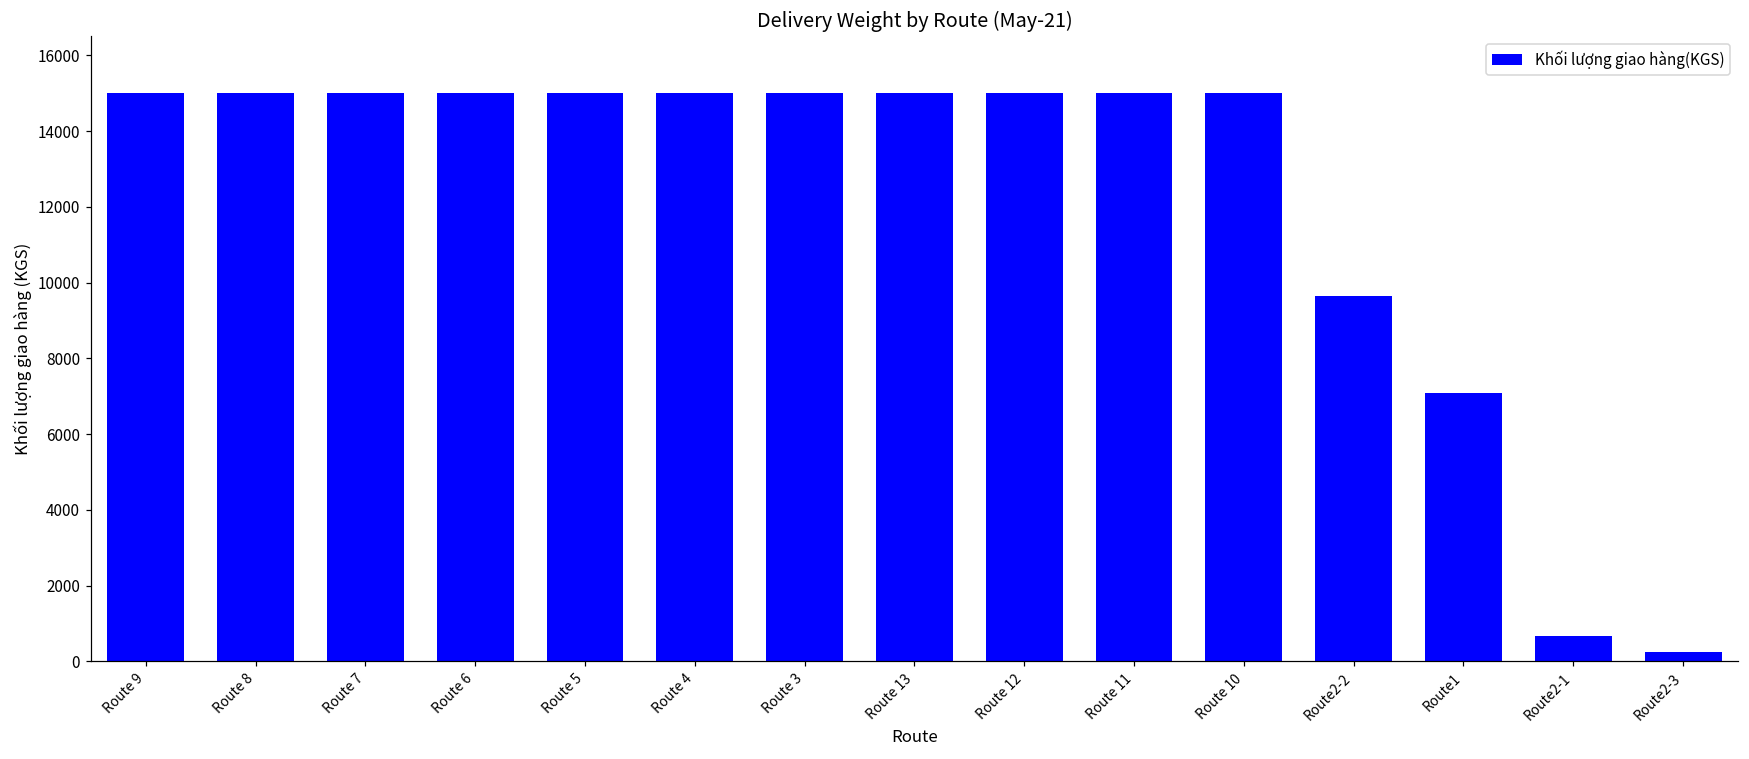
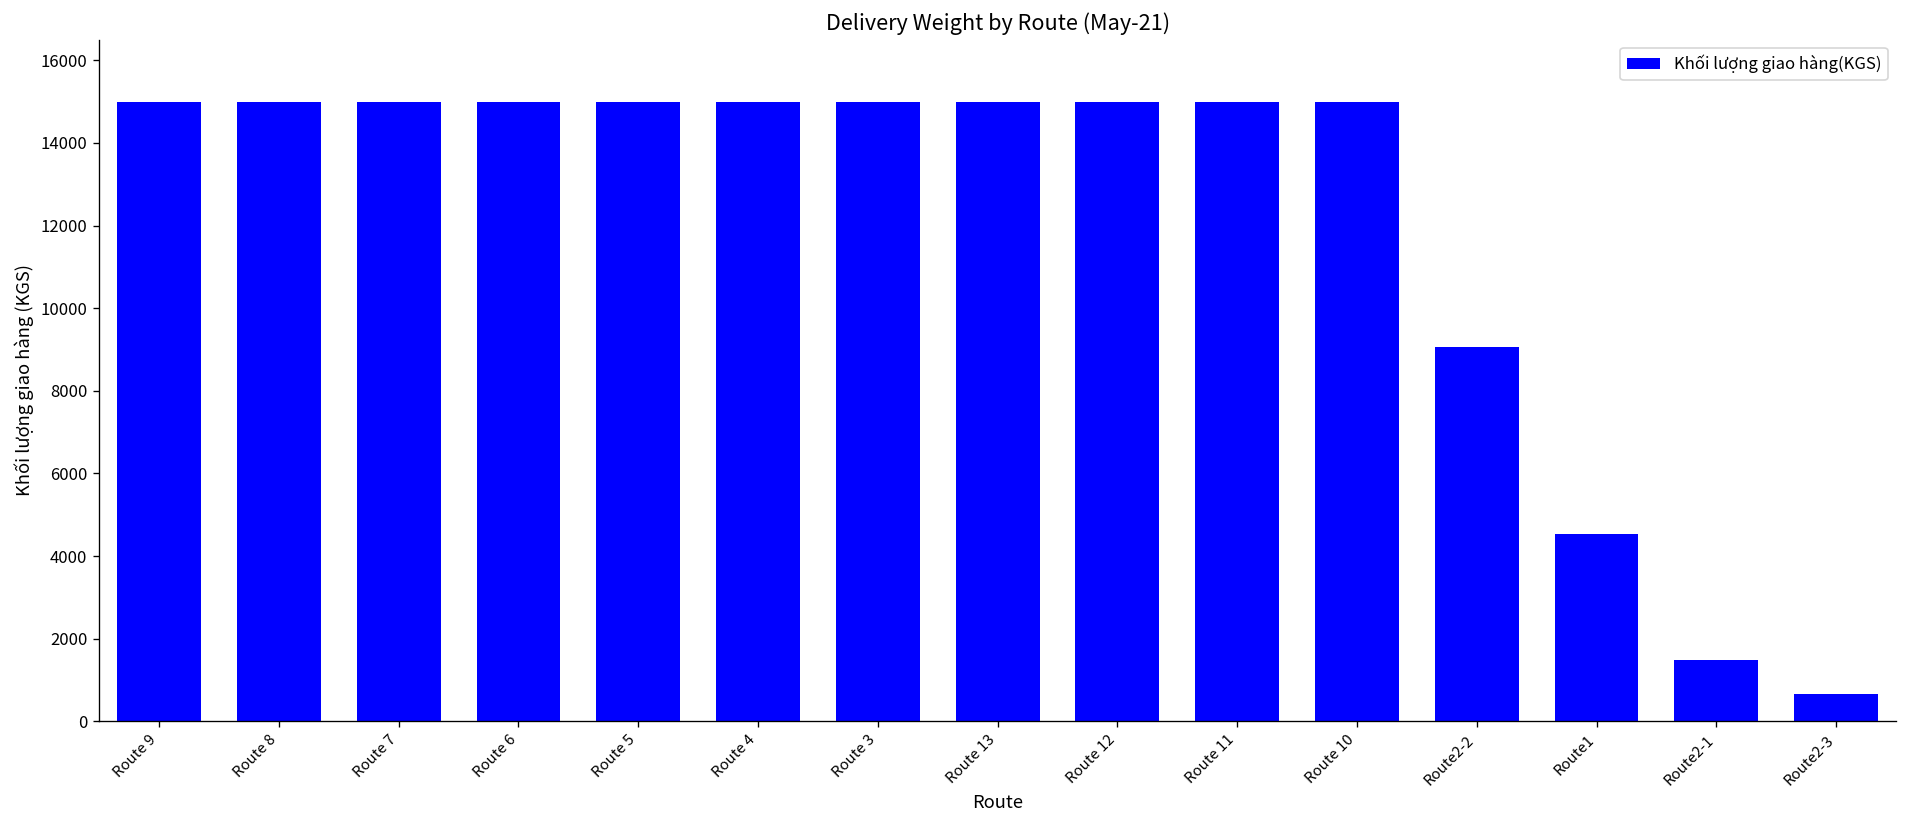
Route2-2: 9700 -> 9100
Route1: 7100 -> 4500
Route2-1: 700 -> 1500
Route2-3: 300 -> 700
